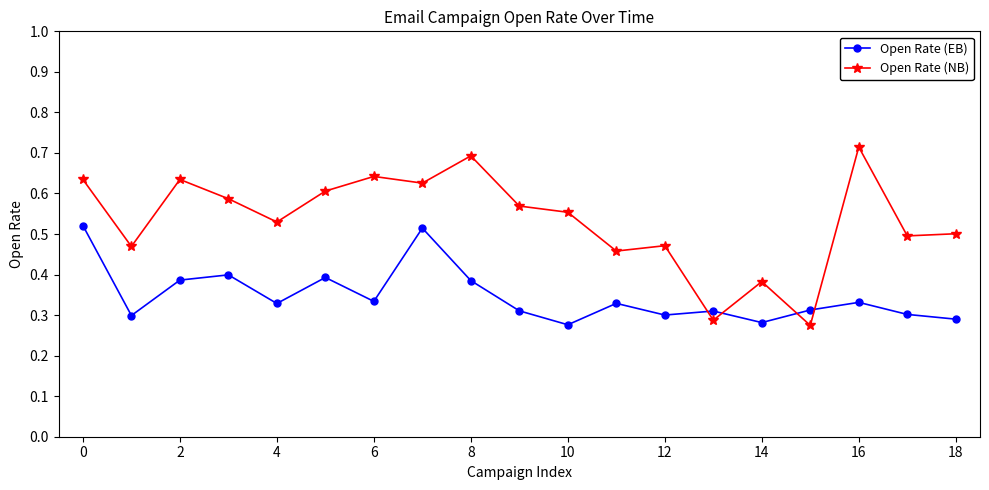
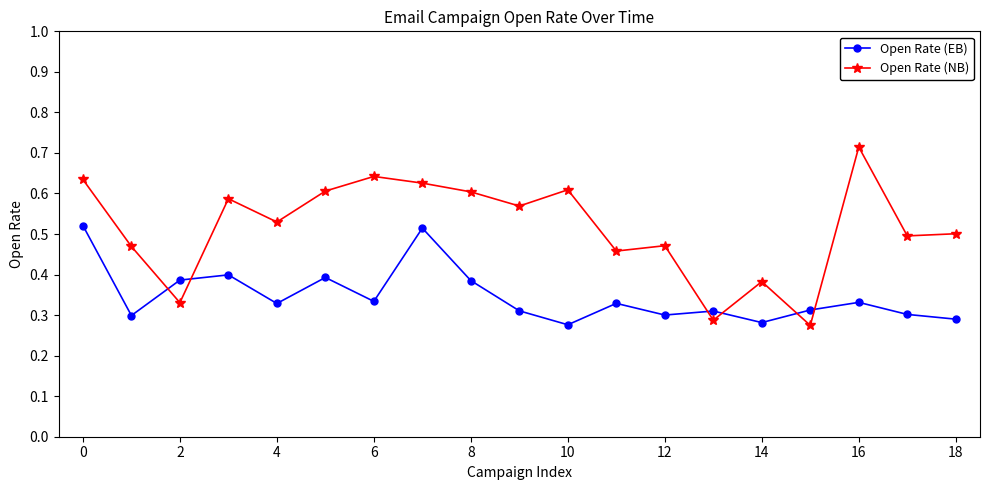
Open Rate (NB), 2: 0.63 -> 0.33
Open Rate (NB), 8: 0.69 -> 0.60
Open Rate (NB), 10: 0.55 -> 0.61
